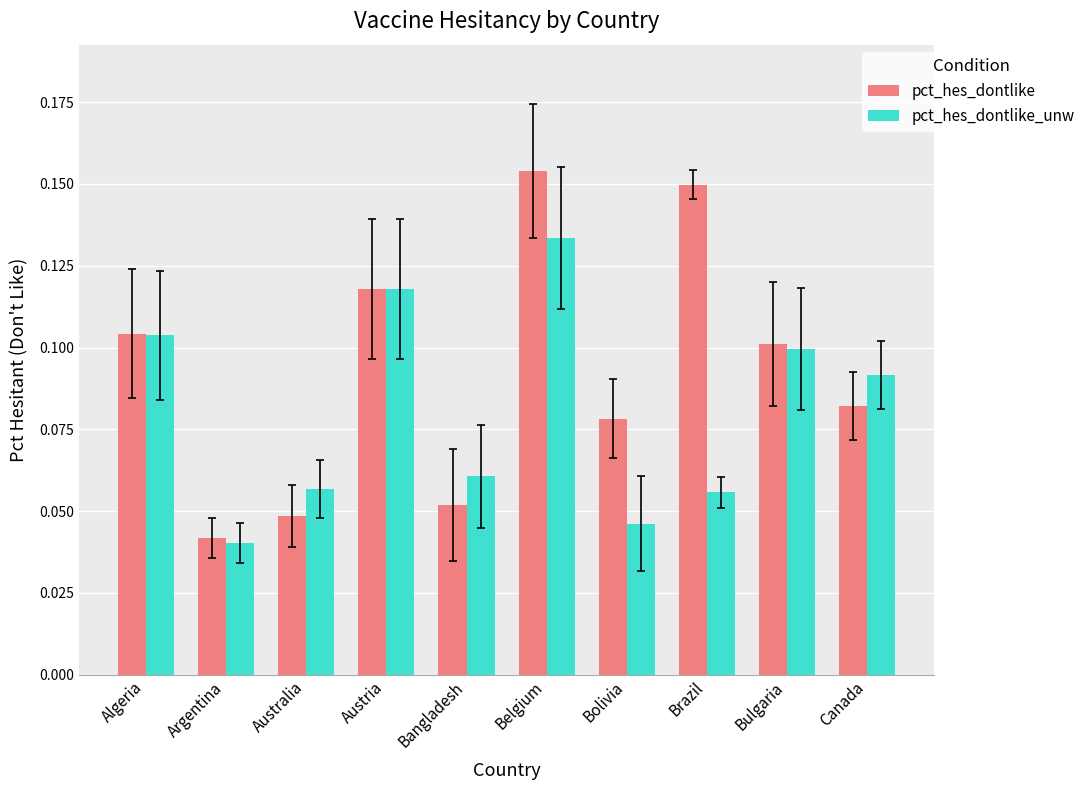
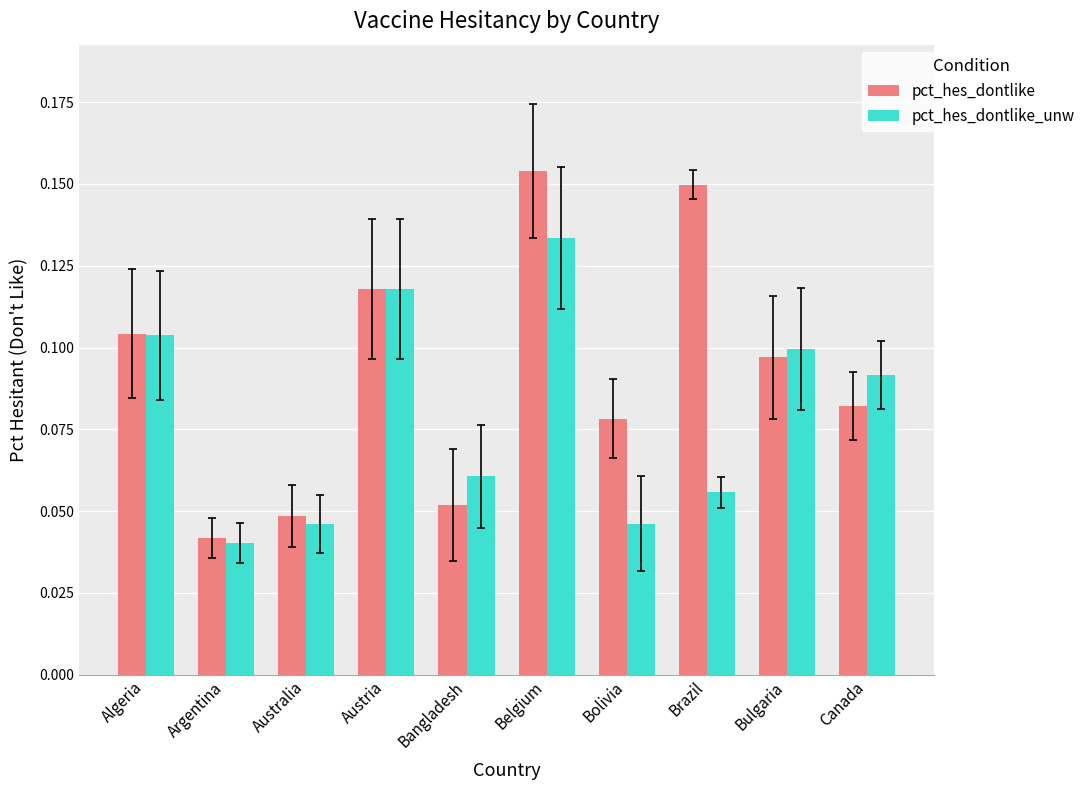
pct_hes_dontlike_unw, Australia: 0.057 -> 0.046
pct_hes_dontlike, Bulgaria: 0.101 -> 0.097
